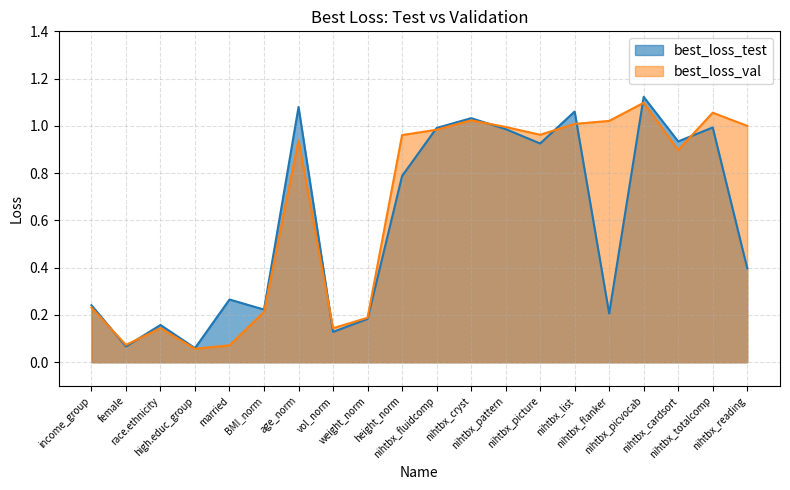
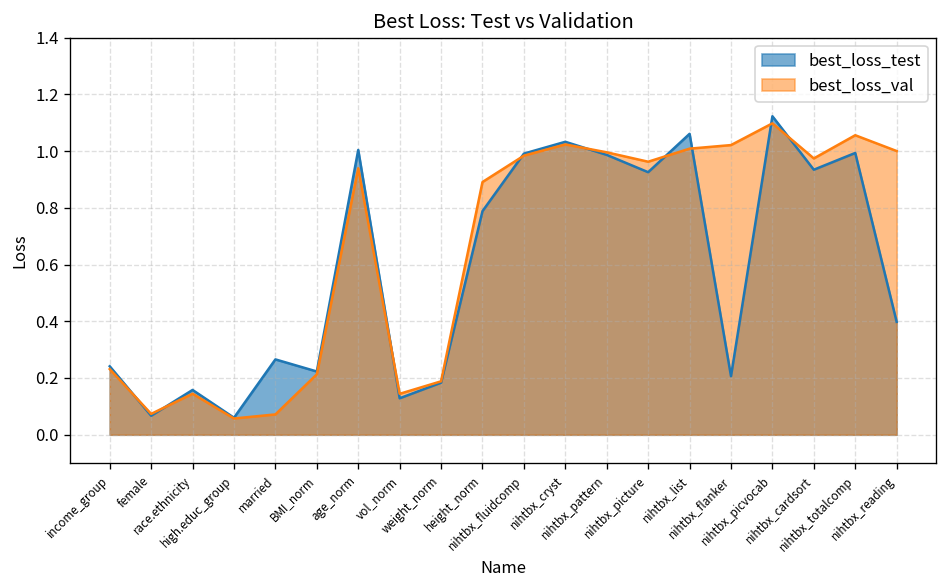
best_loss_test, age_norm: 1.08 -> 1.00
best_loss_val, height_norm: 0.96 -> 0.89
best_loss_val, nihtbx_cardsort: 0.90 -> 0.97
